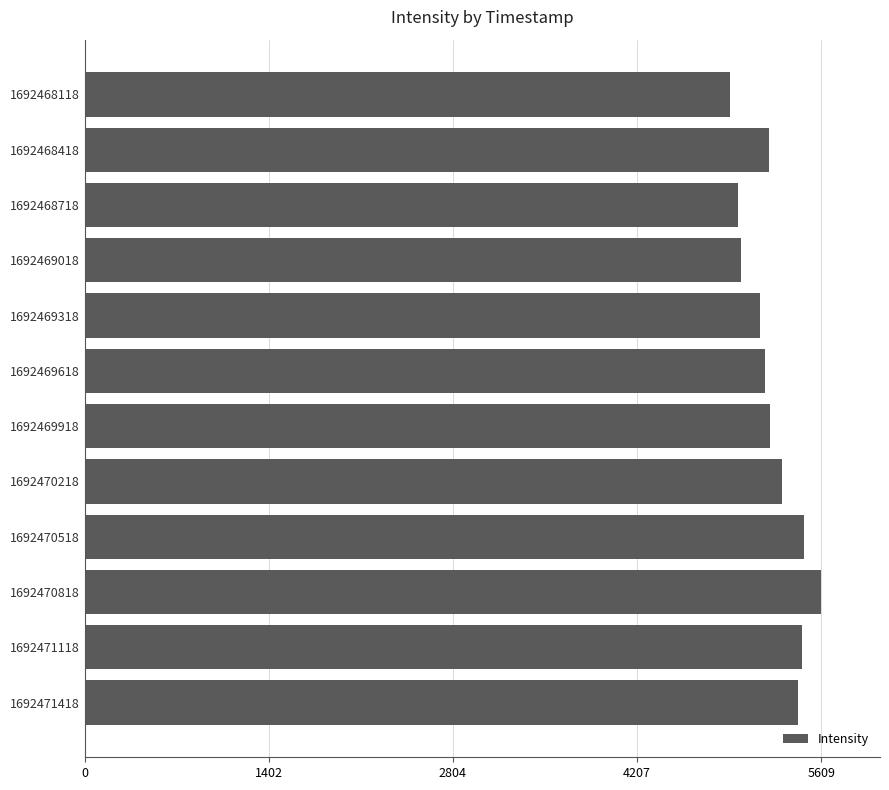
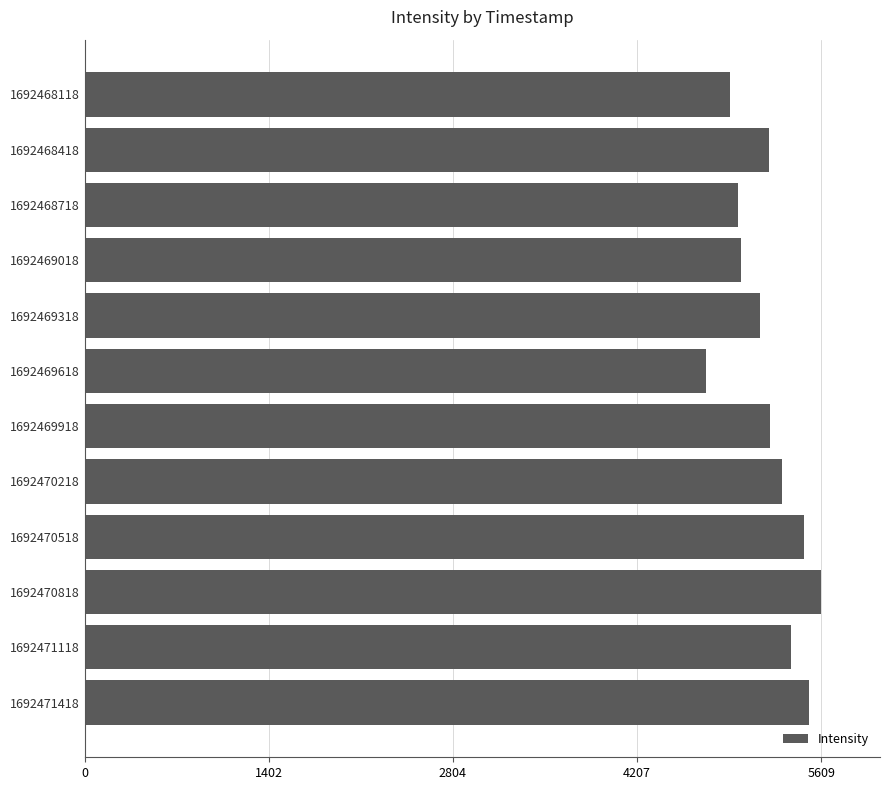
1692469618: 5180 -> 4730
1692471118: 5470 -> 5380
1692471418: 5430 -> 5520
